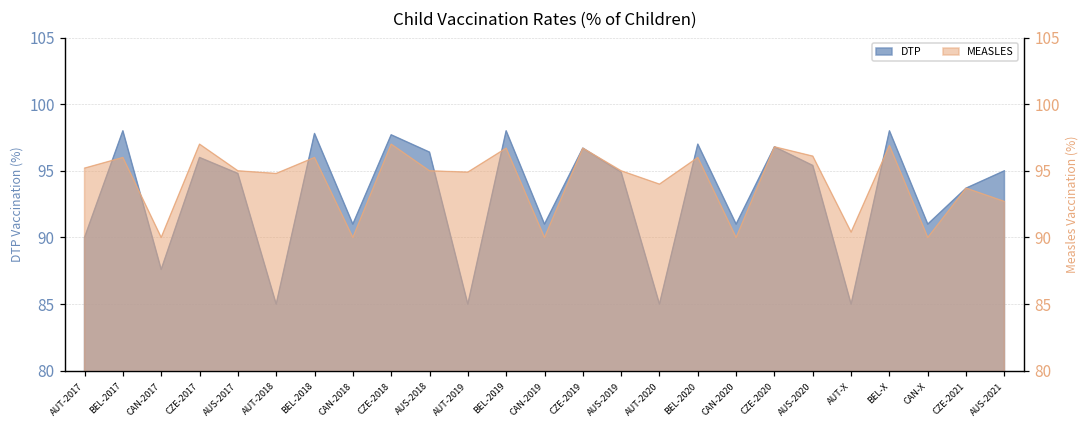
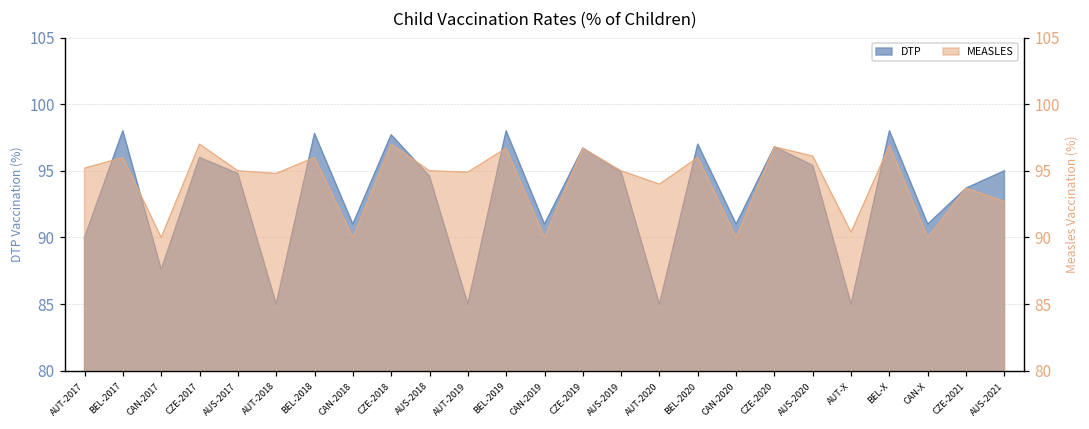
DTP, AUS-2018: 96.4 -> 94.6
